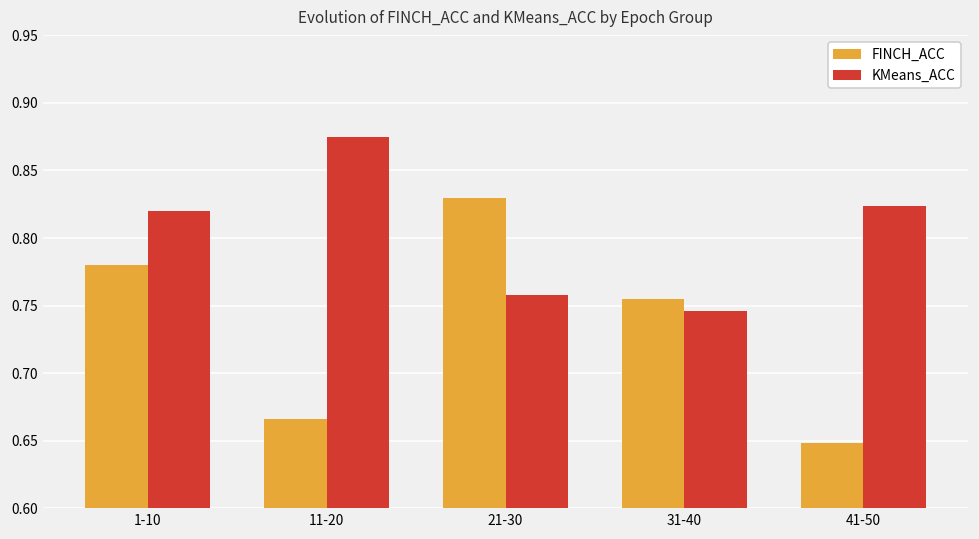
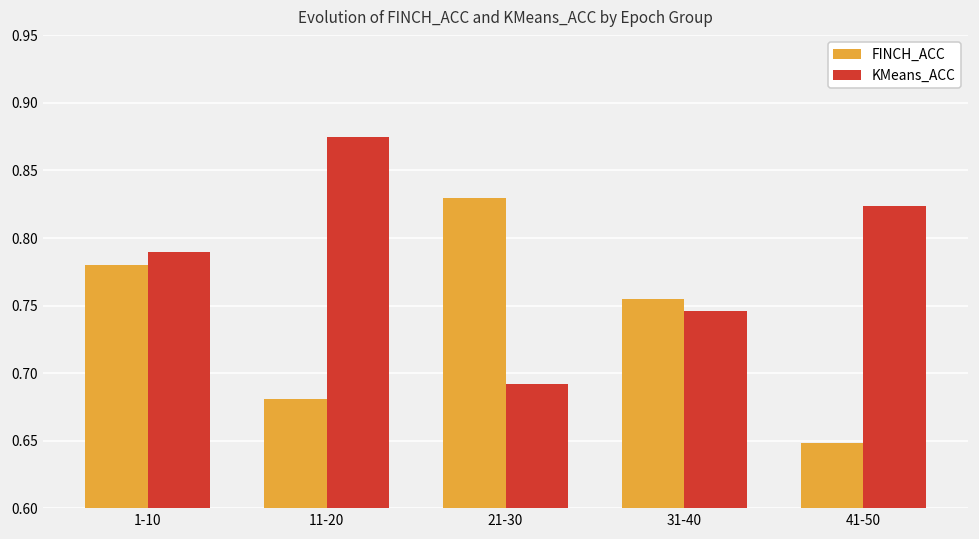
KMeans_ACC, 1-10: 0.82 -> 0.79
FINCH_ACC, 11-20: 0.666 -> 0.681
KMeans_ACC, 21-30: 0.758 -> 0.692
